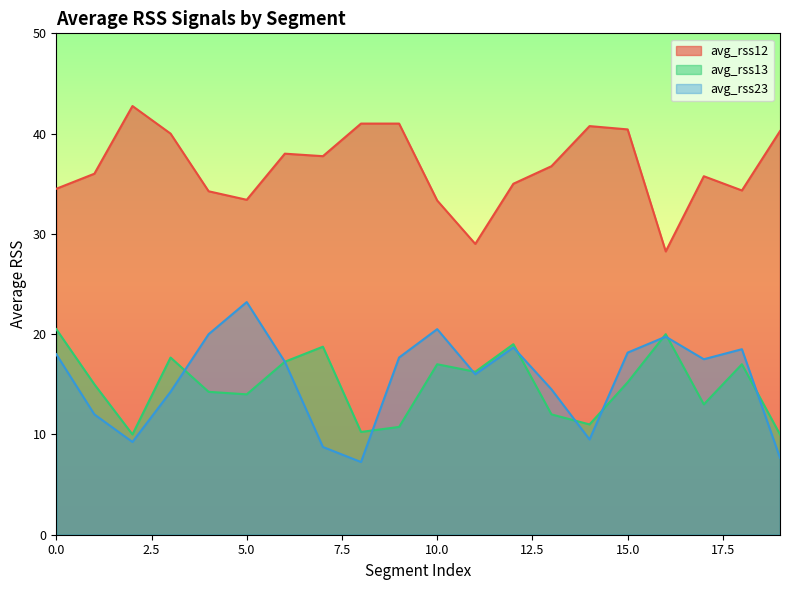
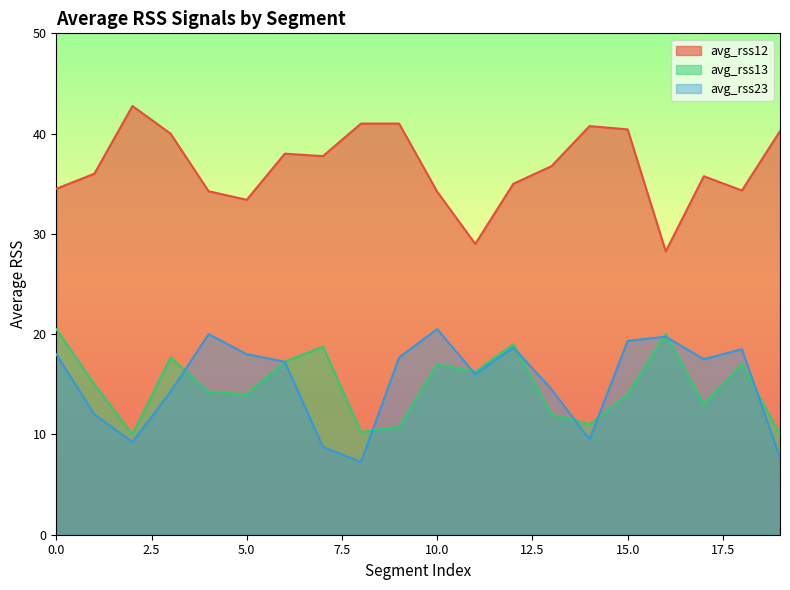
avg_rss23, 5.0: 23.2 -> 18.0
avg_rss12, 10.0: 33.3 -> 34.2
avg_rss13, 15.0: 15.2 -> 14.0
avg_rss23, 15.0: 18.2 -> 19.3
